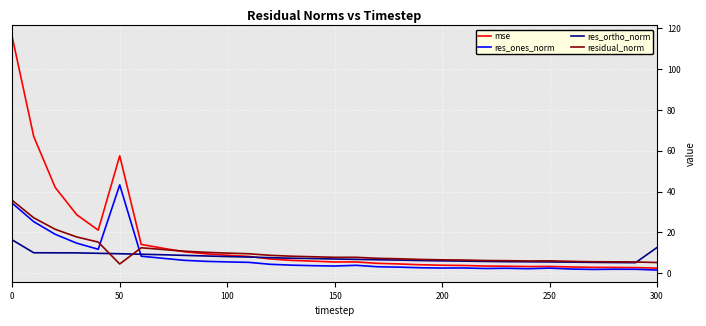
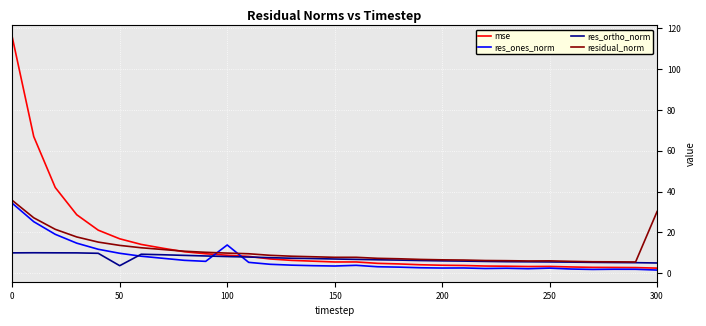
res_ortho_norm, 0: 16 -> 10
mse, 50: 58 -> 17
res_ones_norm, 50: 43 -> 10
res_ortho_norm, 50: 10 -> 4
residual_norm, 50: 4 -> 14
res_ones_norm, 100: 6 -> 14
res_ortho_norm, 300: 13 -> 5
residual_norm, 300: 5 -> 30
